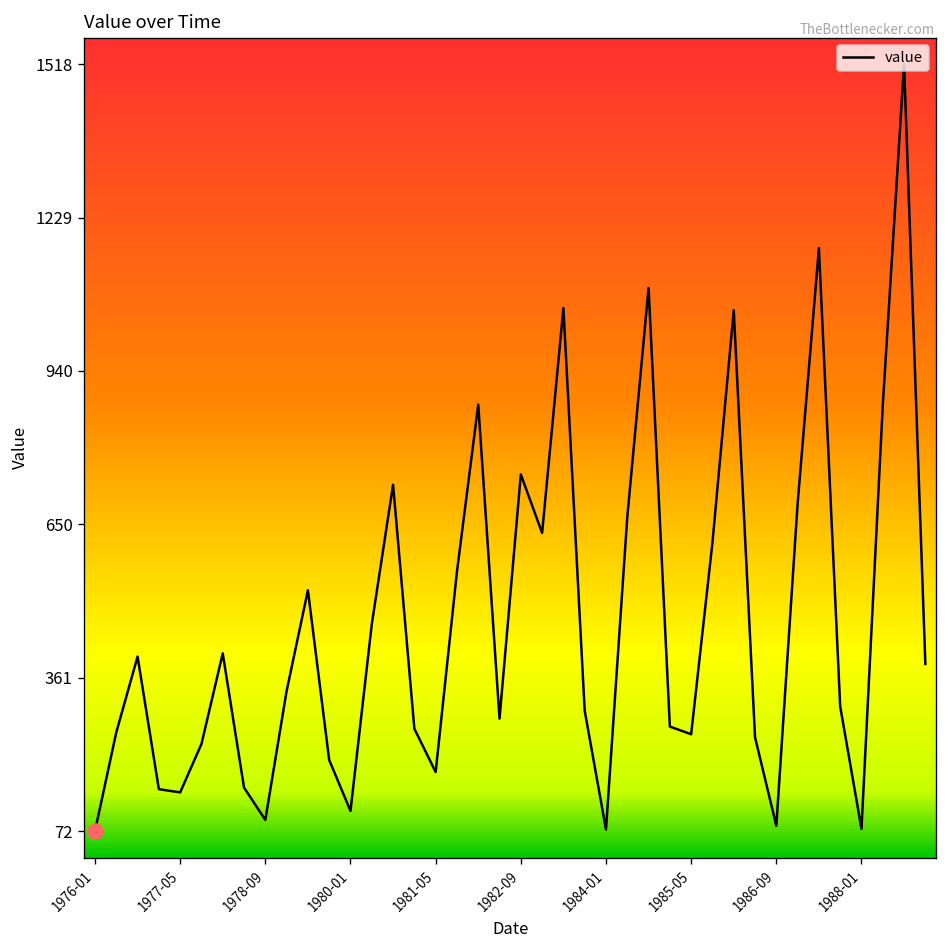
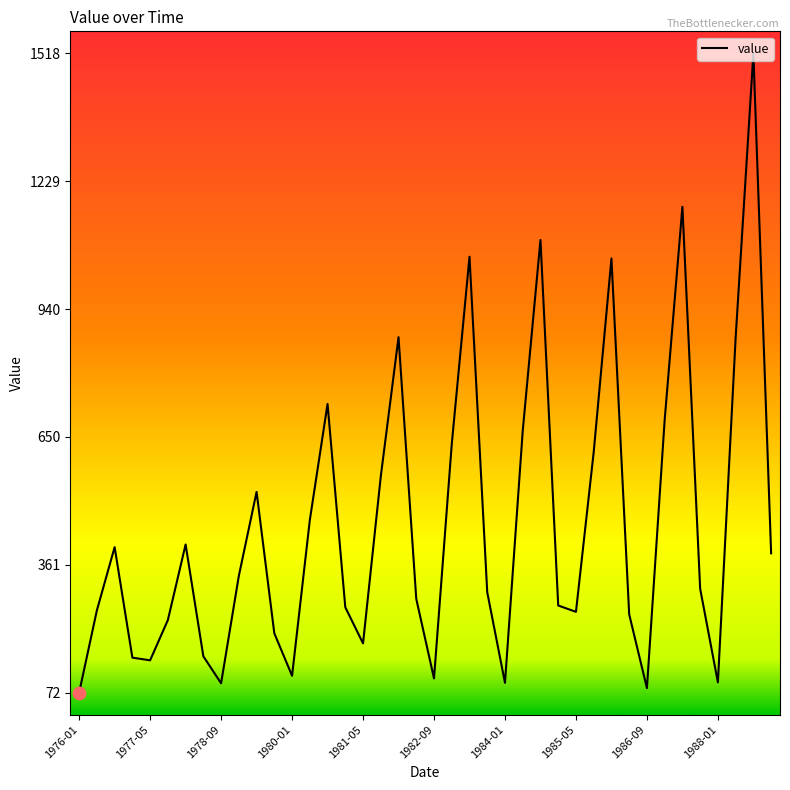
value, 1982-09: 740 -> 100
value, 1984-01: 70 -> 90
value, 1988-01: 80 -> 100
